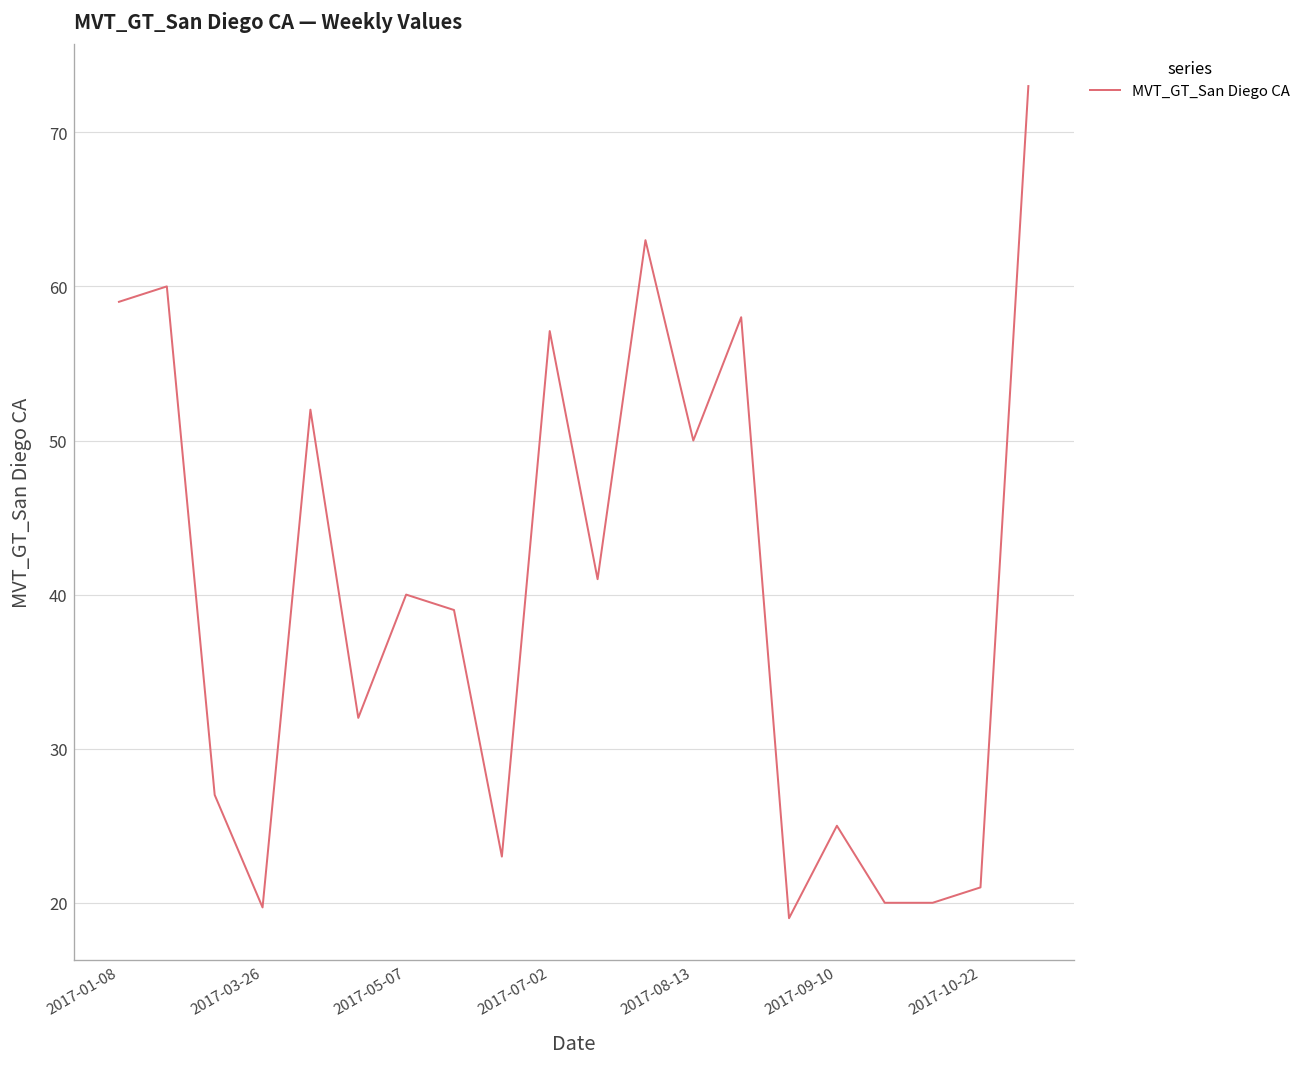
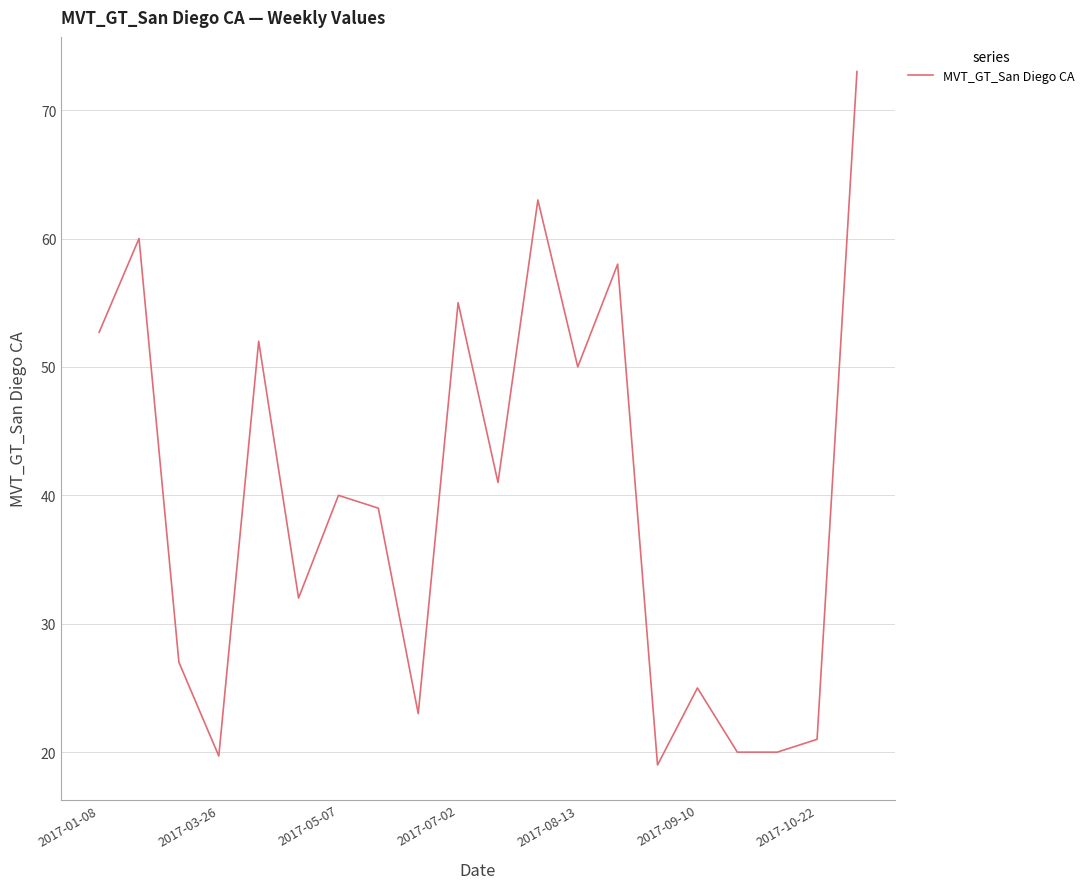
2017-01-08: 59.0 -> 52.7
2017-07-02: 57.1 -> 55.0
